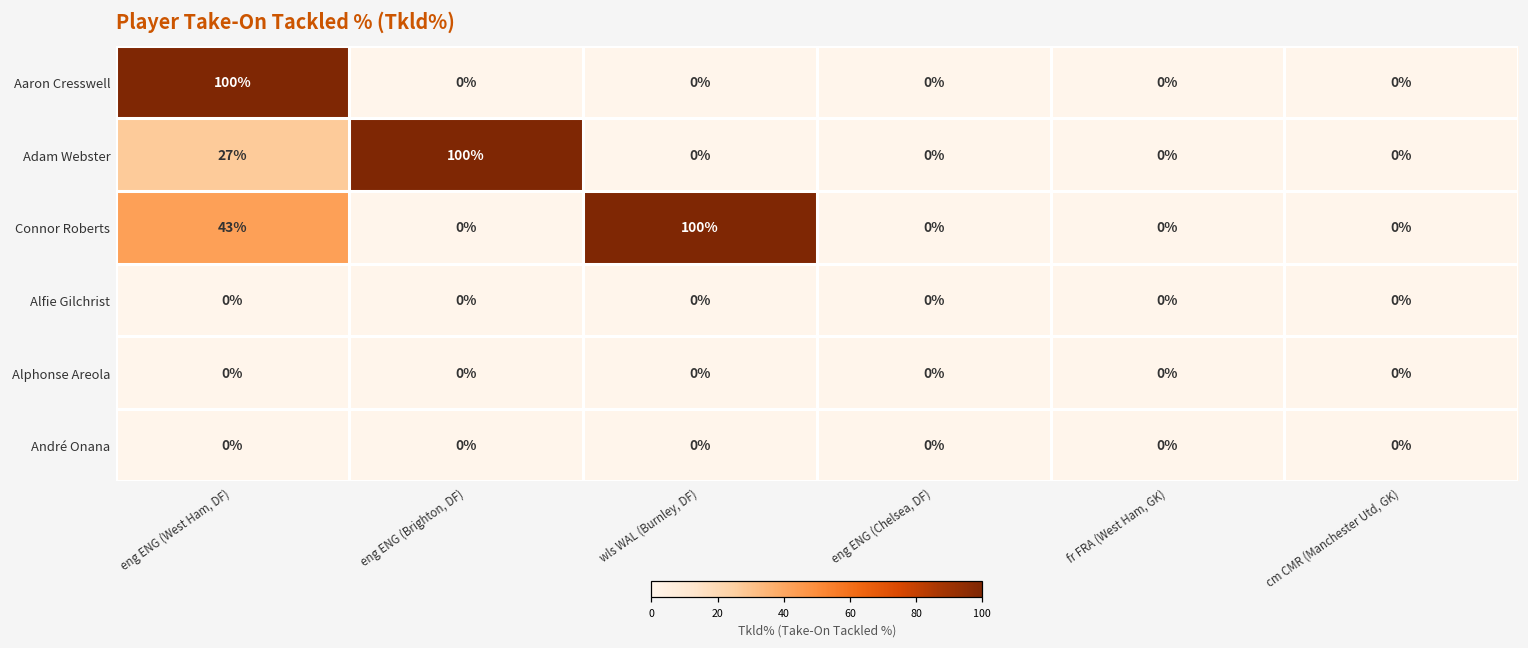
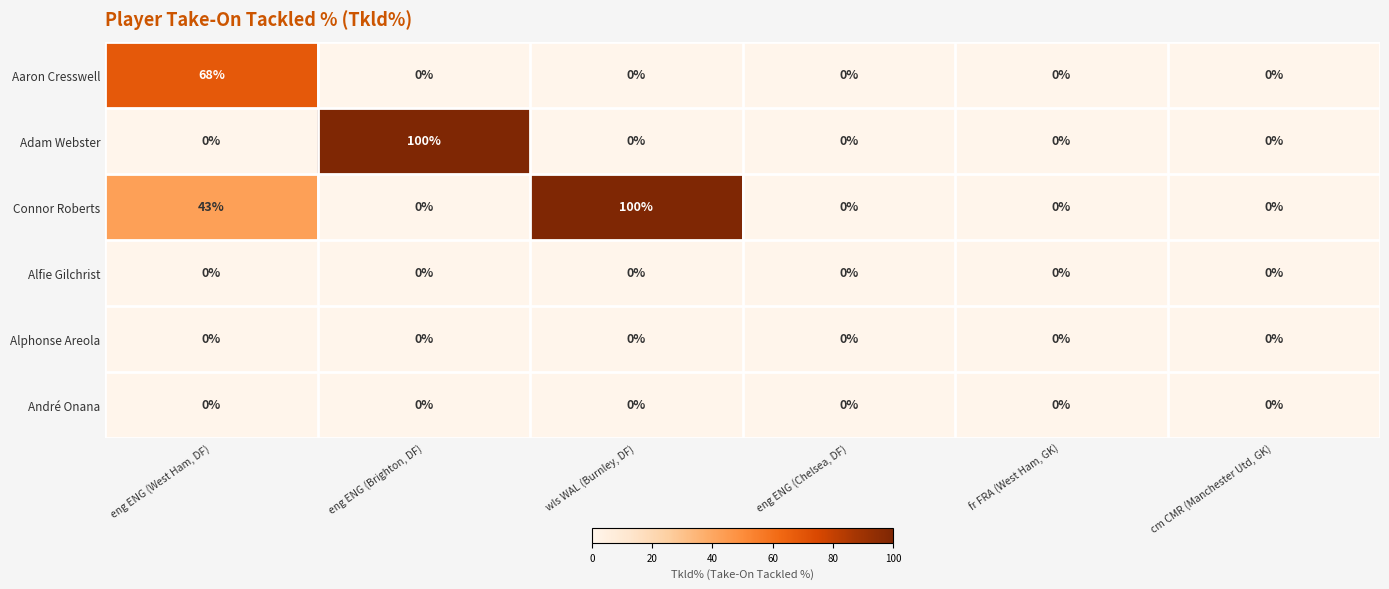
Aaron Cresswell, eng ENG (West Ham, DF): 100% -> 68%
Adam Webster, eng ENG (West Ham, DF): 27% -> 0%
